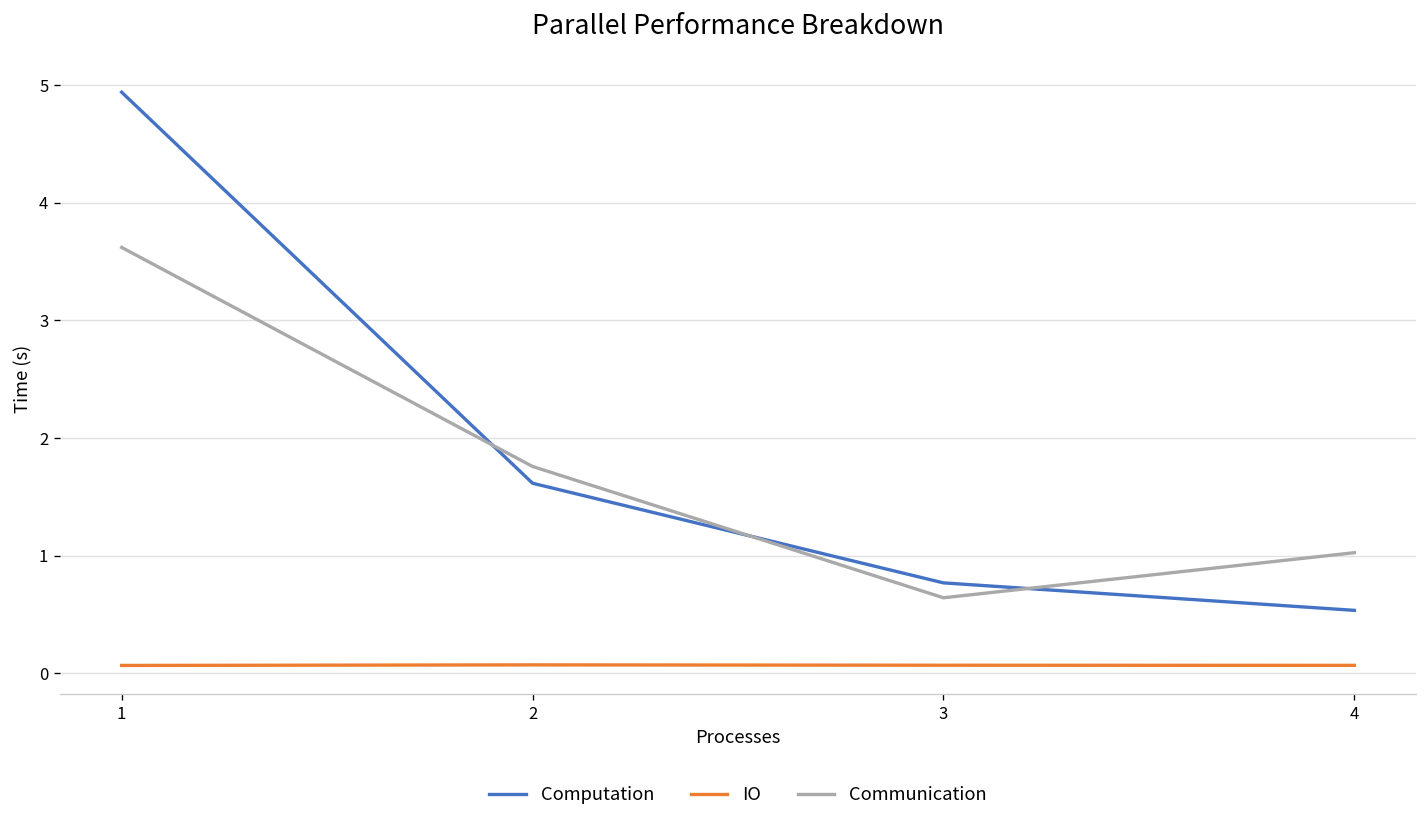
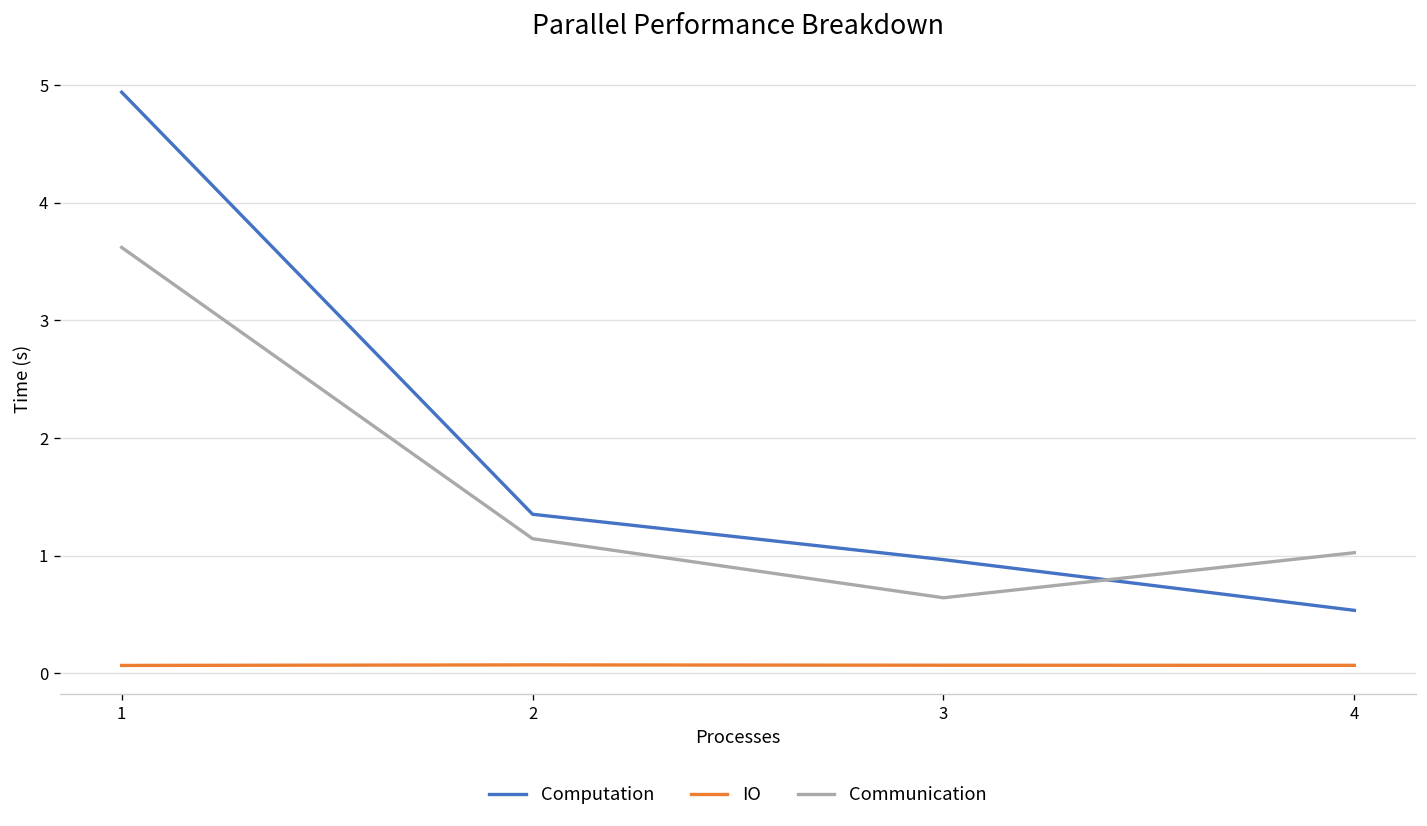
Computation, 2: 1.6 -> 1.4
Communication, 2: 1.8 -> 1.1
Computation, 3: 0.8 -> 1.0
